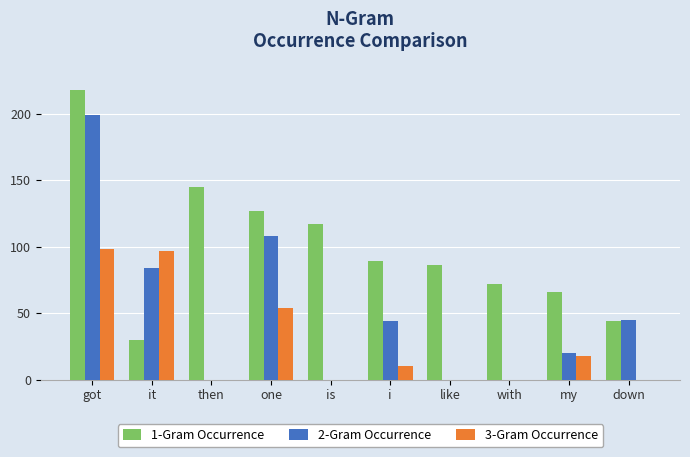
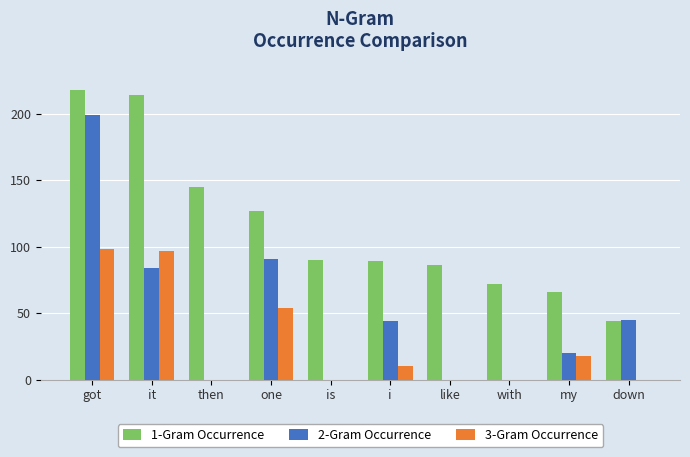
1-Gram Occurrence, it: 30 -> 214
2-Gram Occurrence, one: 108 -> 91
1-Gram Occurrence, is: 117 -> 90
